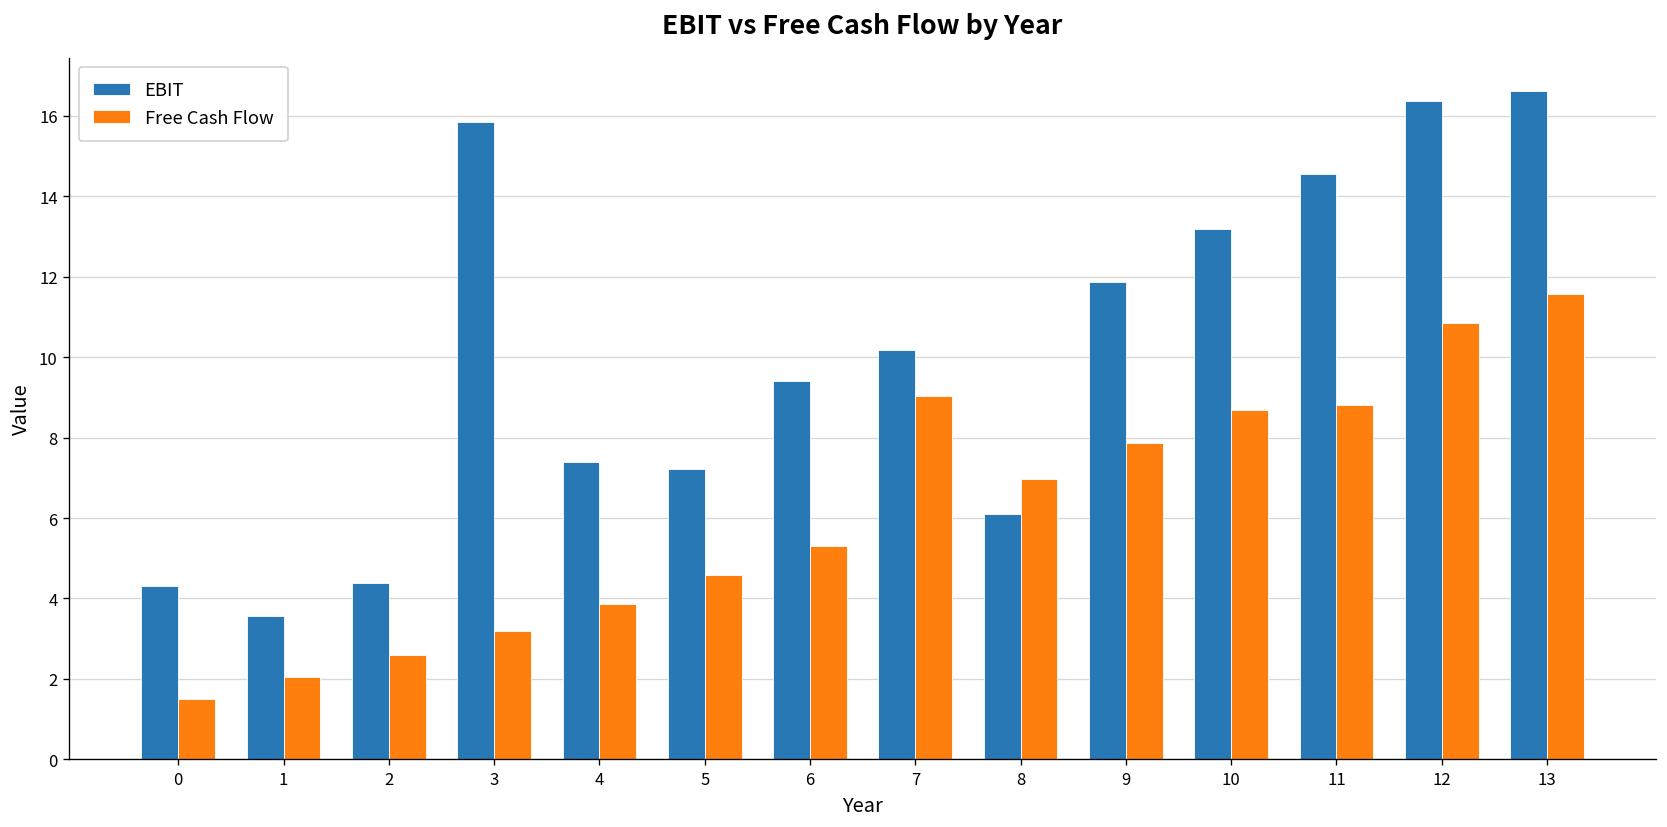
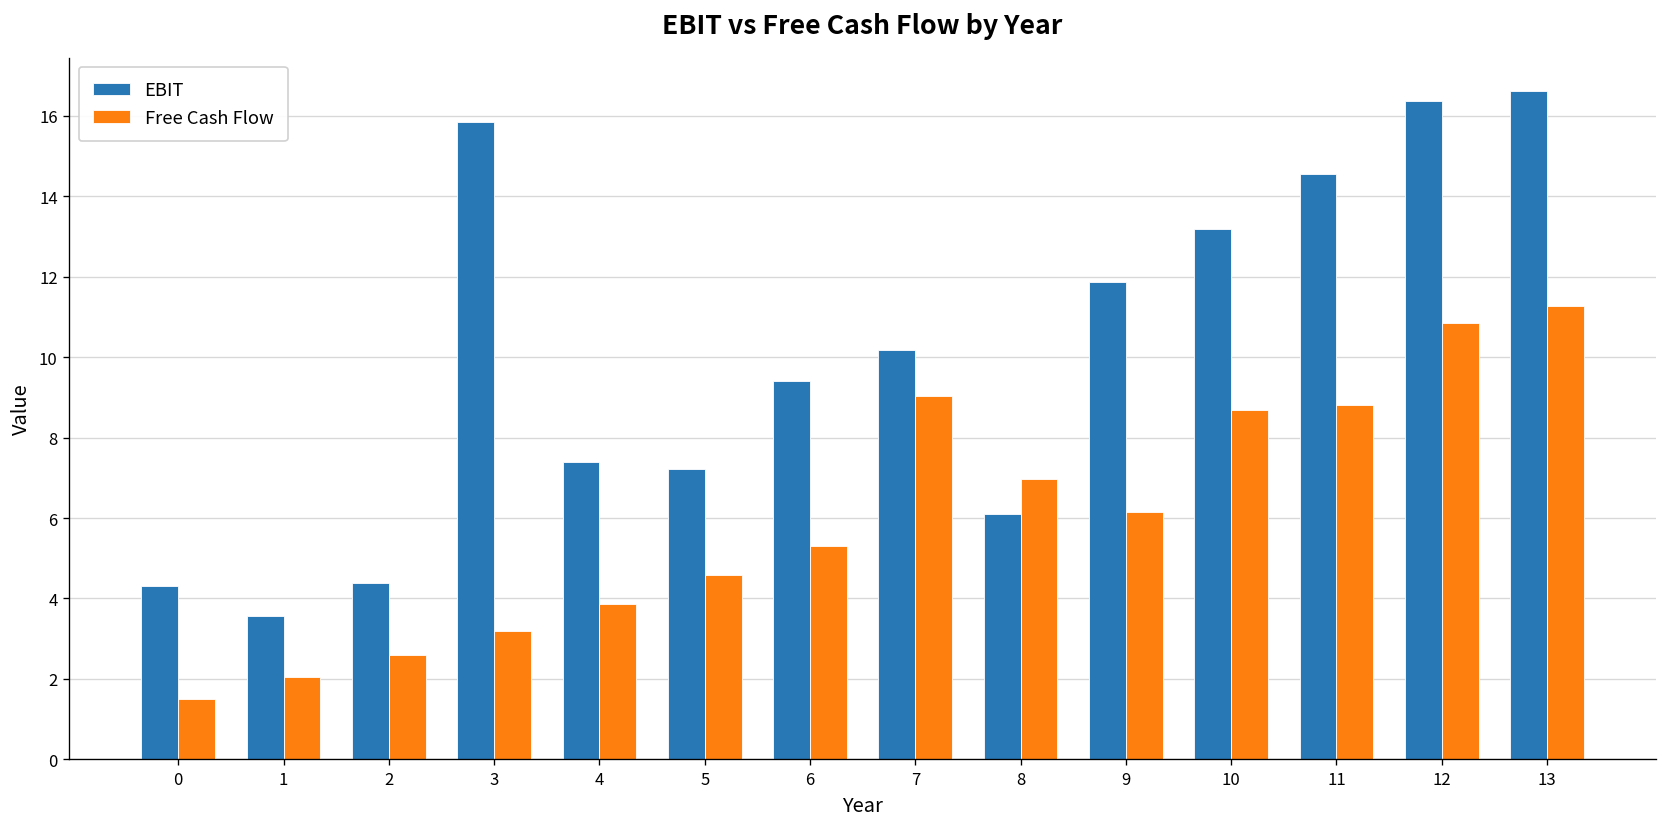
Free Cash Flow, 9: 7.9 -> 6.1
Free Cash Flow, 13: 11.6 -> 11.3
